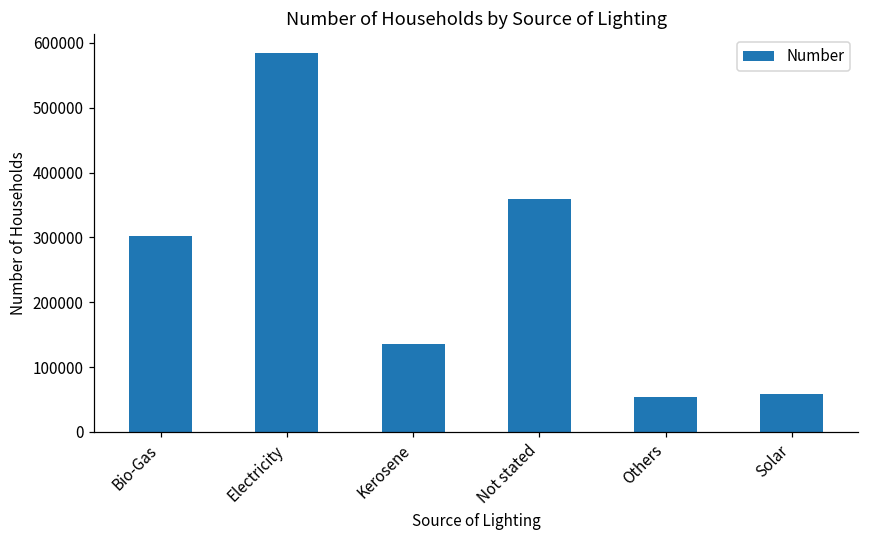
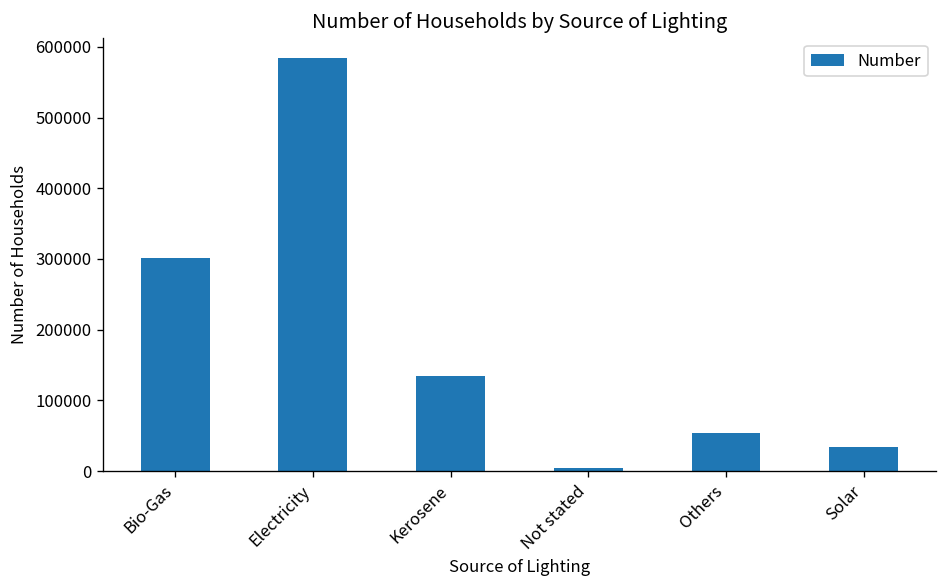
Not stated: 360000 -> 0
Solar: 60000 -> 30000
